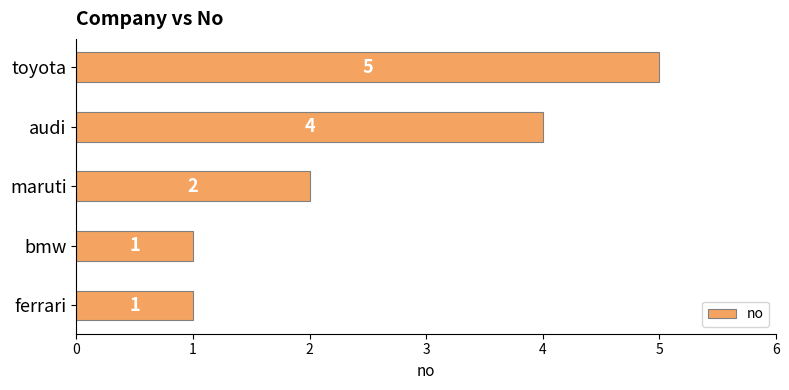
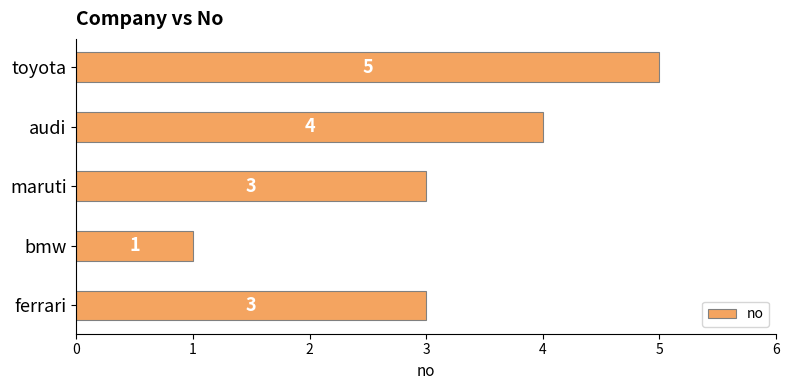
maruti: 2 -> 3
ferrari: 1 -> 3
